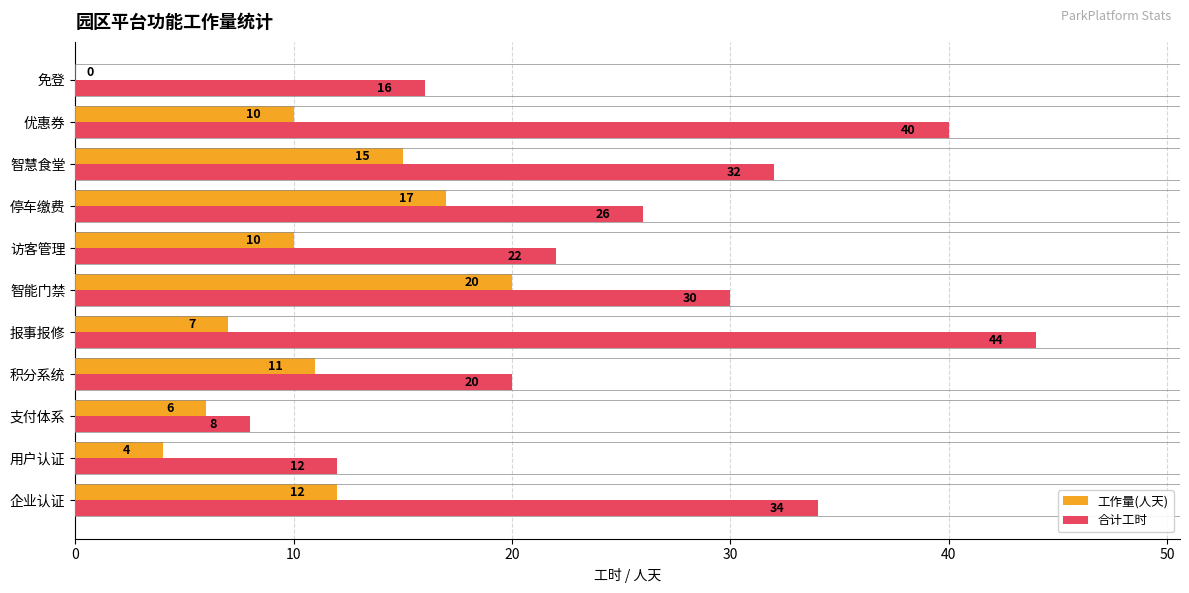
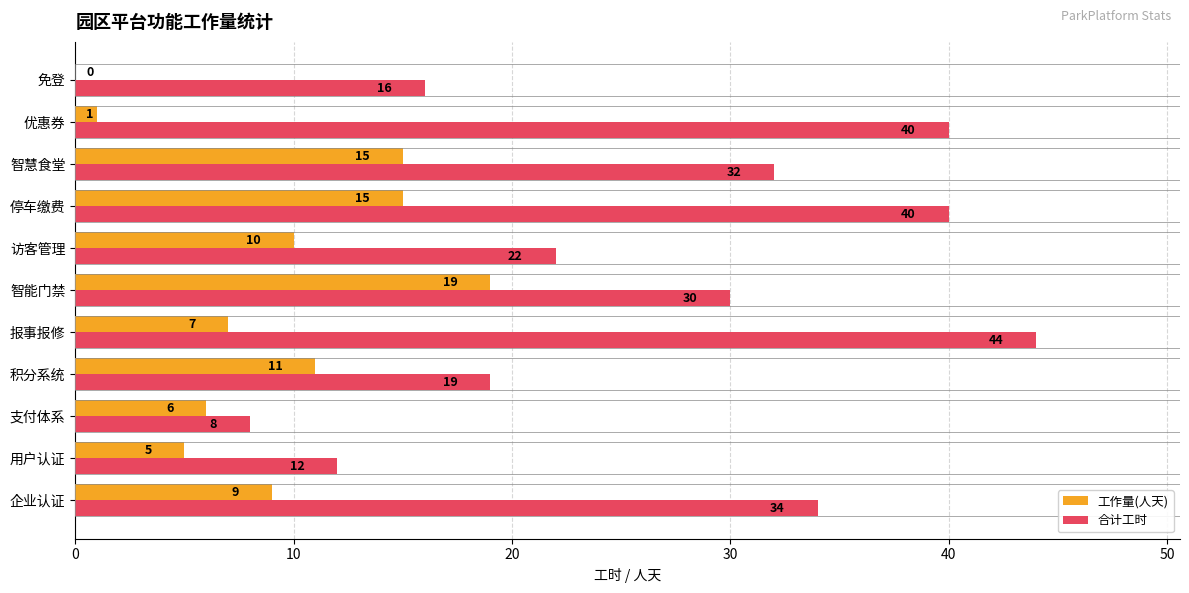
工作量(人天), 优惠券: 10 -> 1
工作量(人天), 停车缴费: 17 -> 15
合计工时, 停车缴费: 26 -> 40
工作量(人天), 智能门禁: 20 -> 19
合计工时, 积分系统: 20 -> 19
工作量(人天), 用户认证: 4 -> 5
工作量(人天), 企业认证: 12 -> 9
